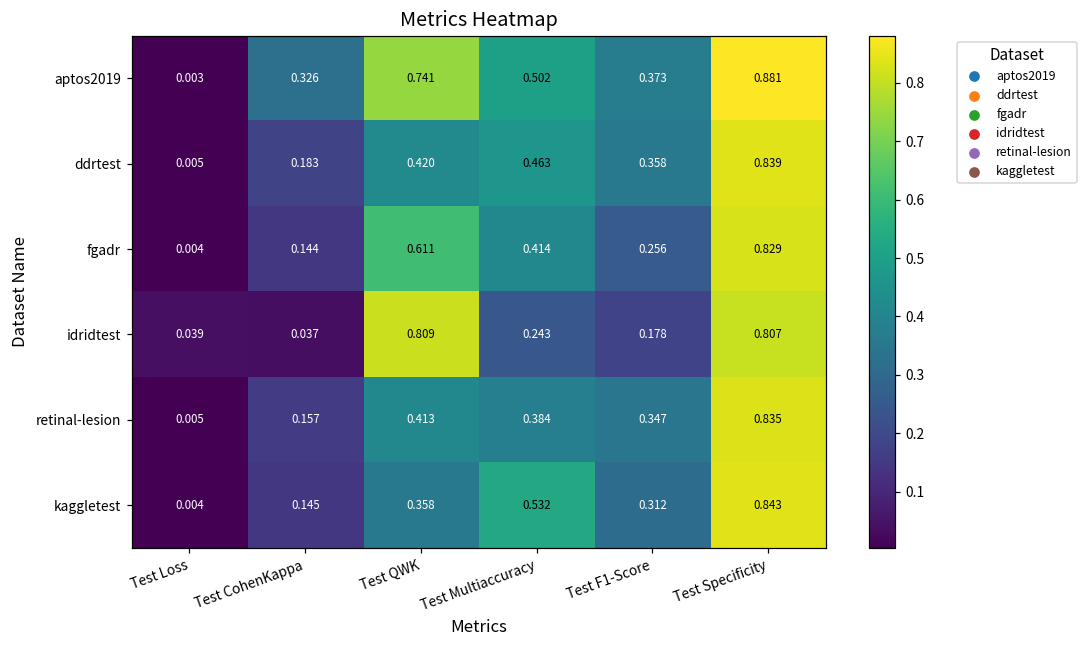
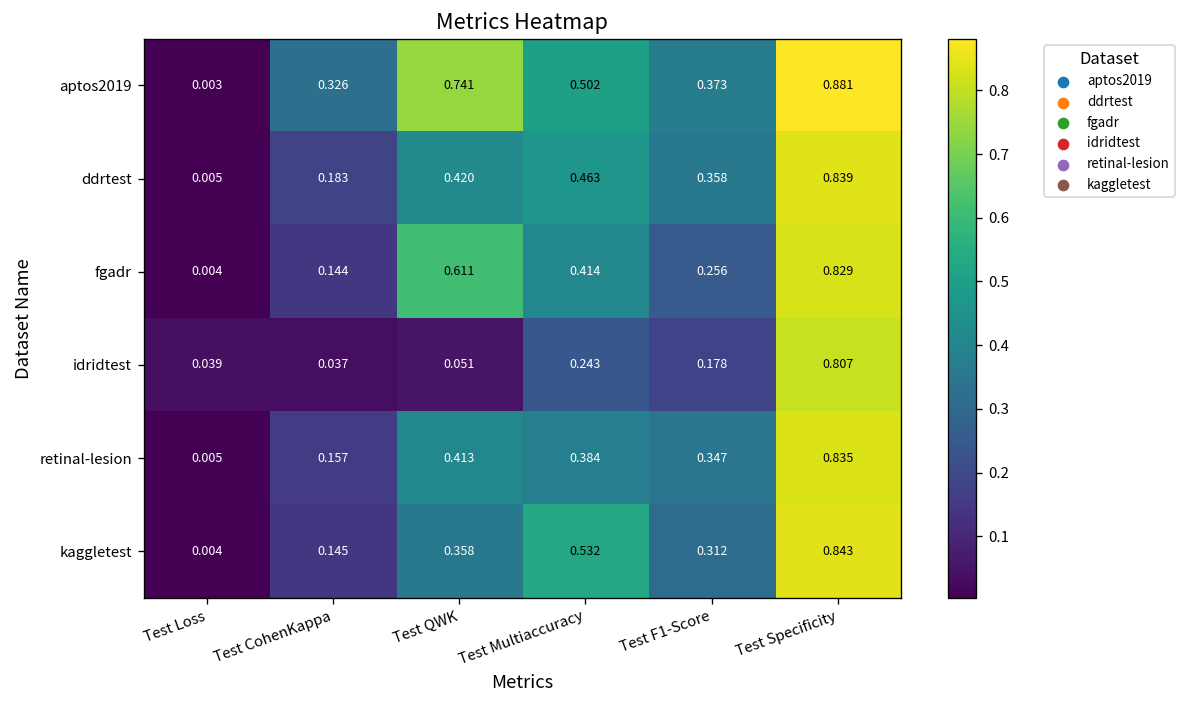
idridtest, Test QWK: 0.809 -> 0.051
